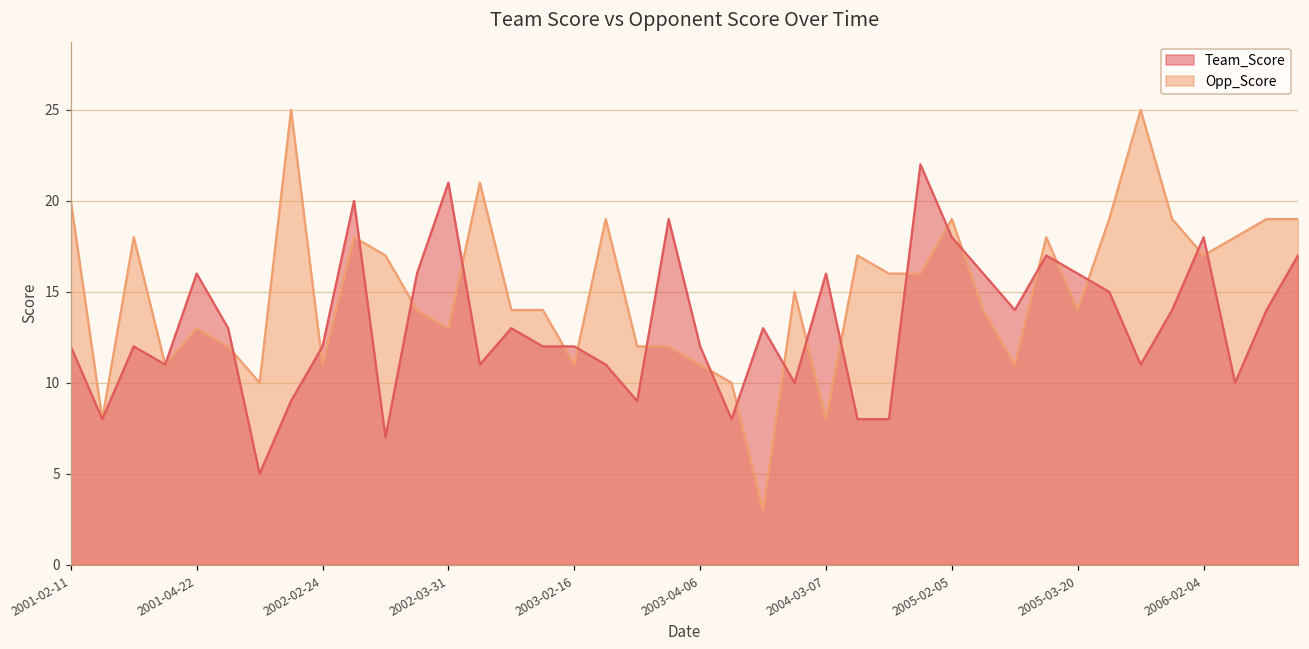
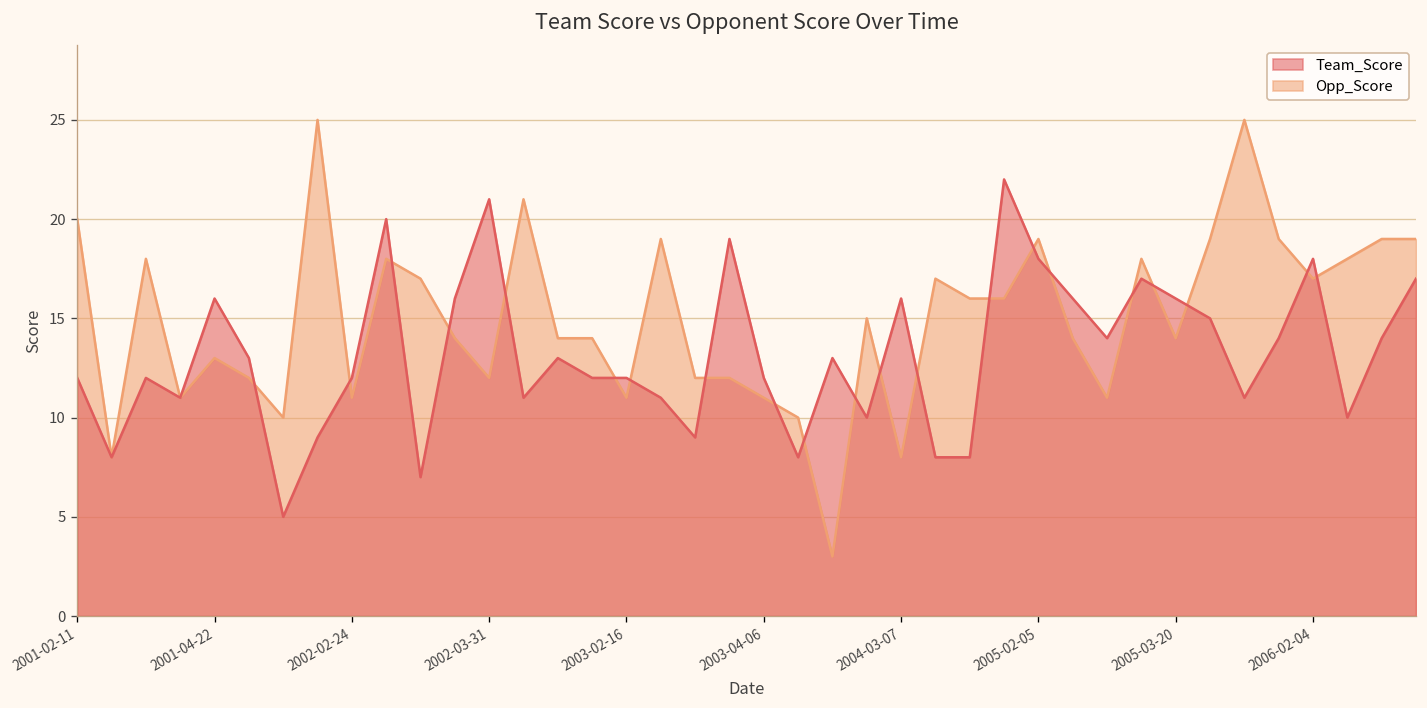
Opp_Score, 2002-03-31: 13 -> 12
